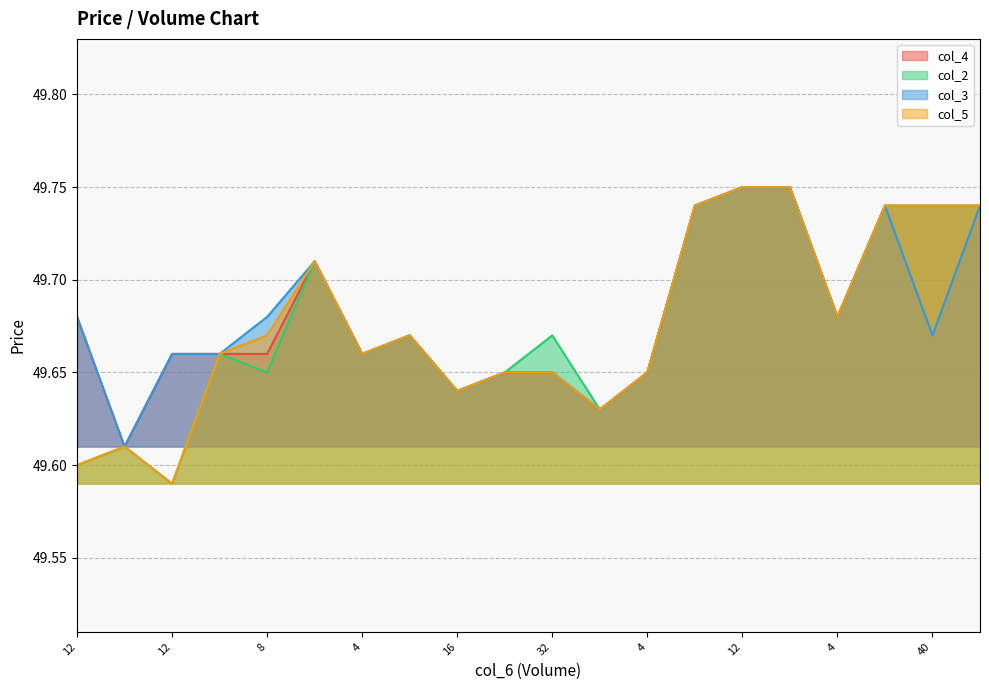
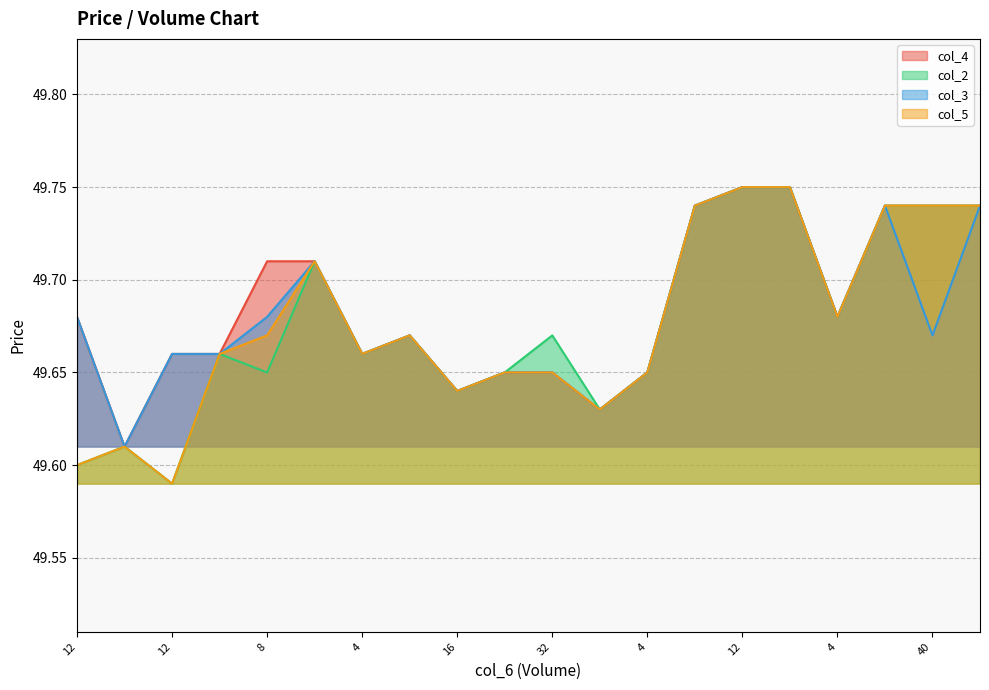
col_4, 8: 49.66 -> 49.71
